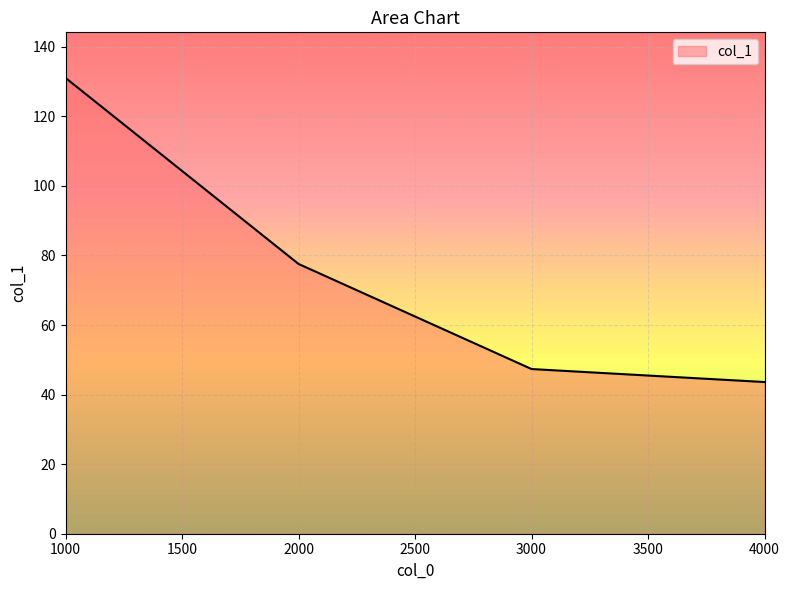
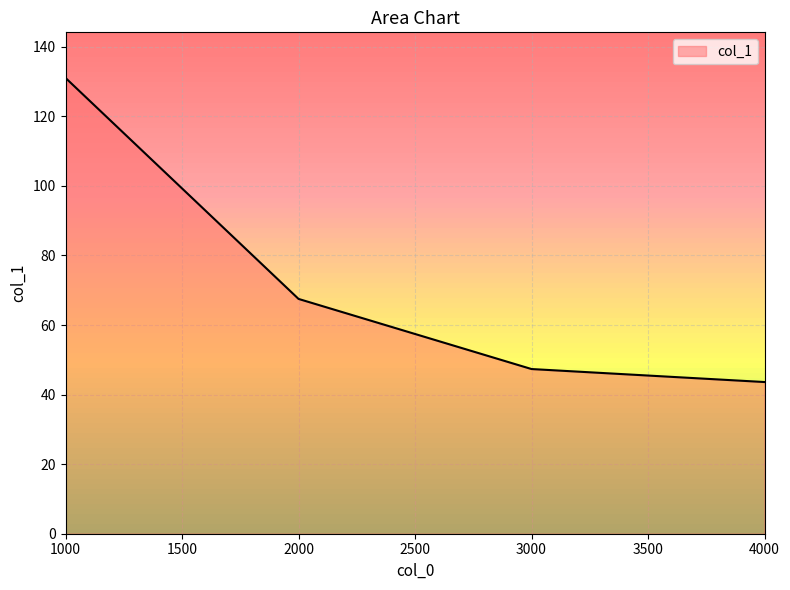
2000: 78 -> 68
